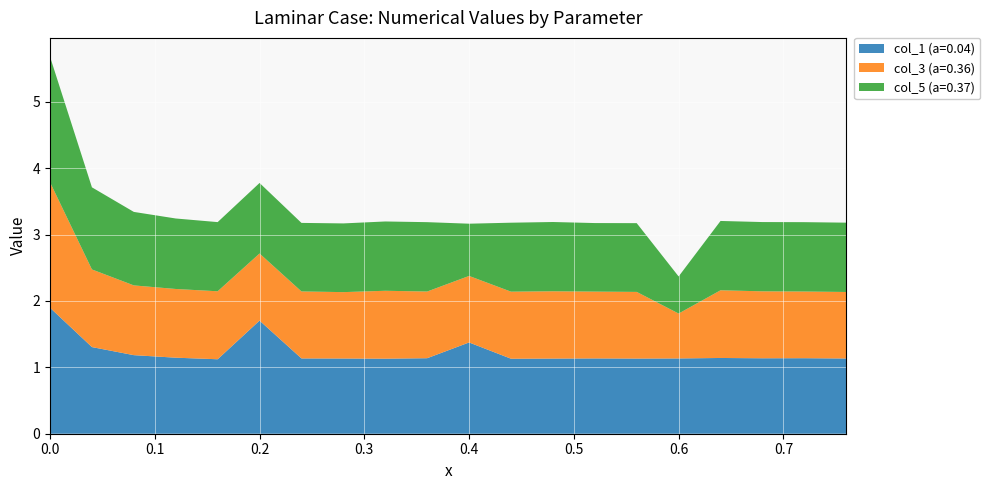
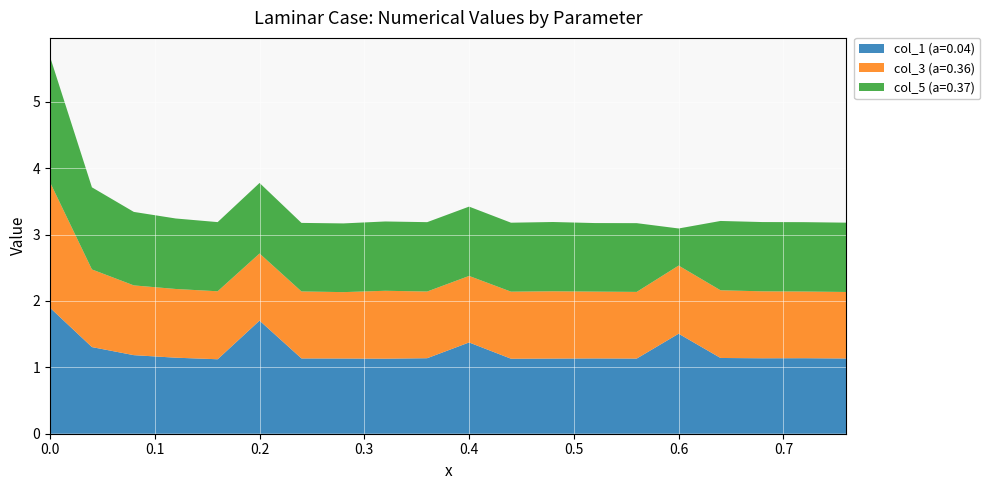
col_5 (a=0.37), 0.4: 0.8 -> 1.0
col_1 (a=0.04), 0.6: 1.1 -> 1.5
col_3 (a=0.36), 0.6: 0.7 -> 1.0
